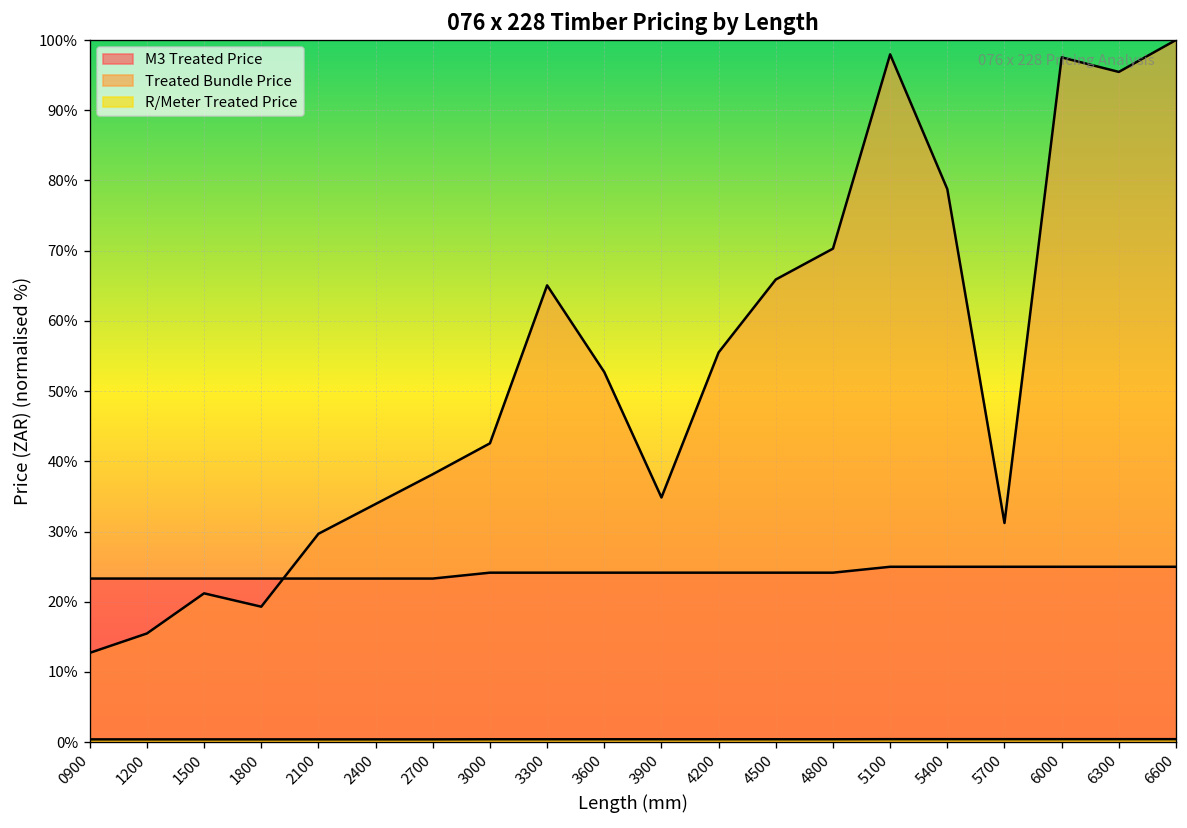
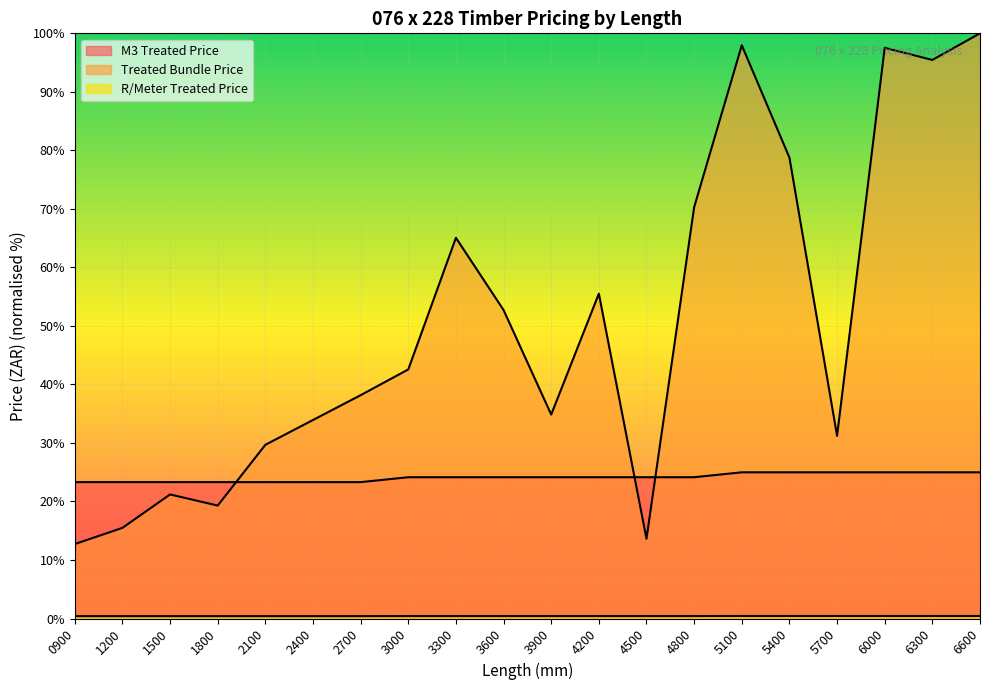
Treated Bundle Price, 4500: 66% -> 14%
